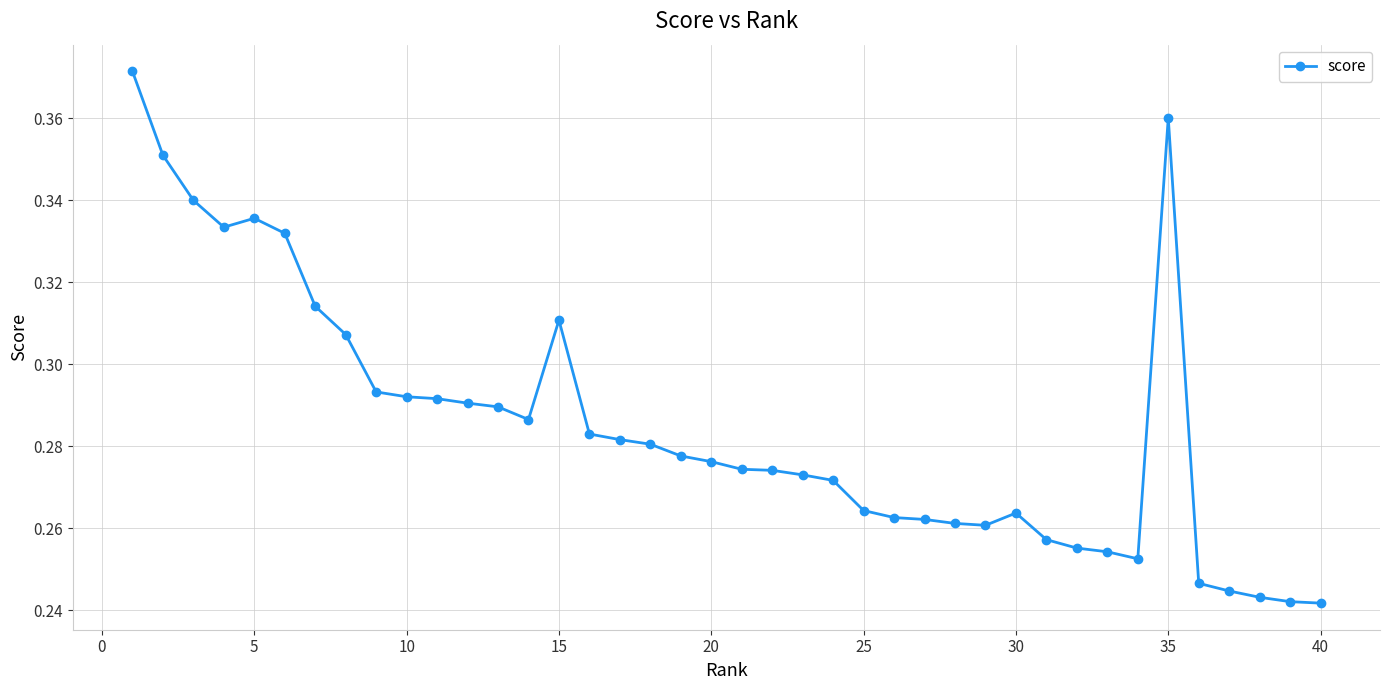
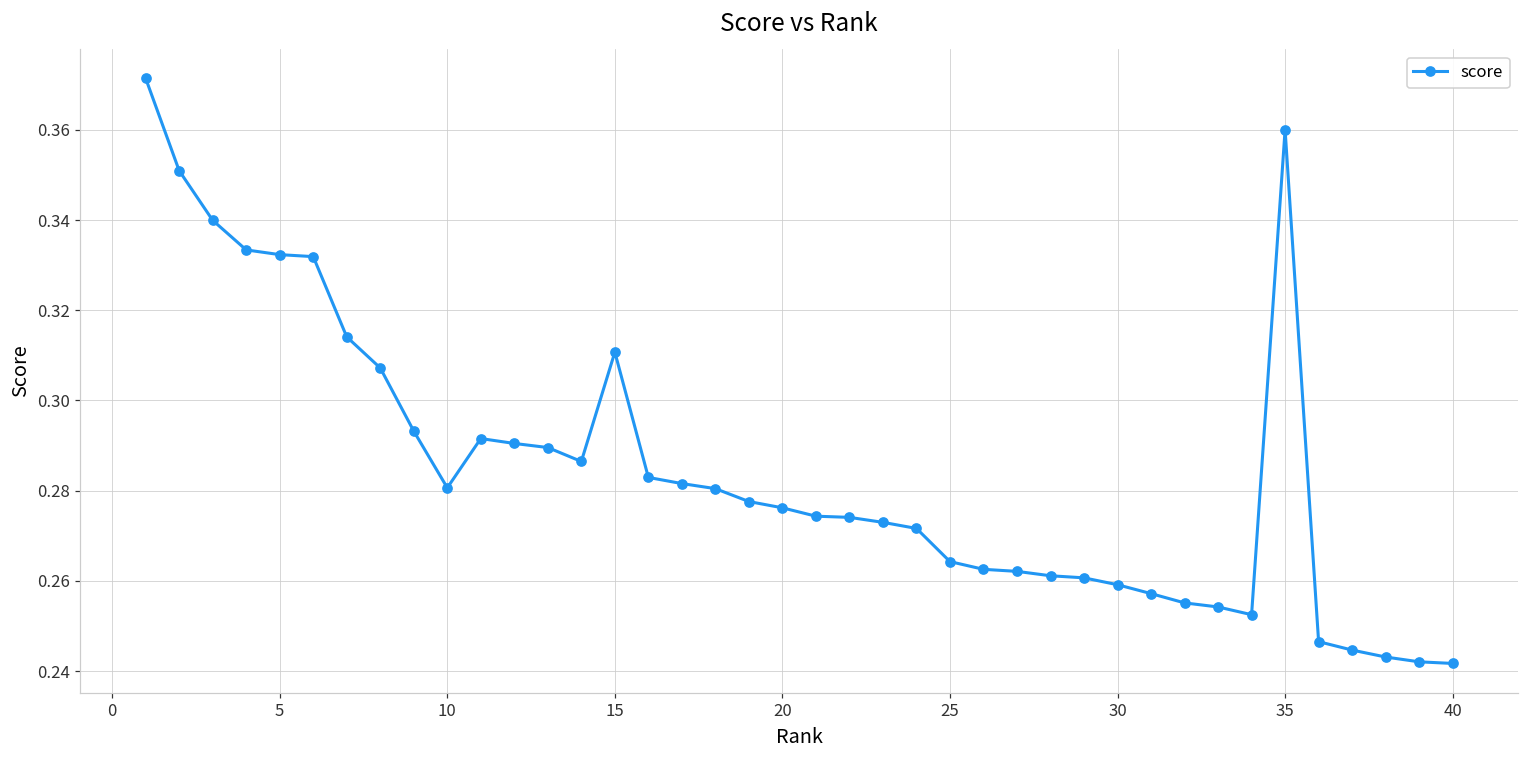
5: 0.336 -> 0.332
10: 0.292 -> 0.281
30: 0.264 -> 0.259
